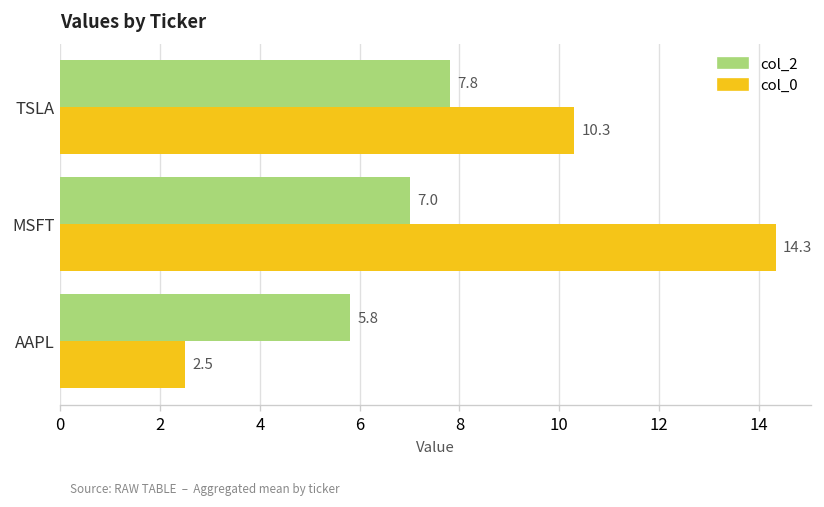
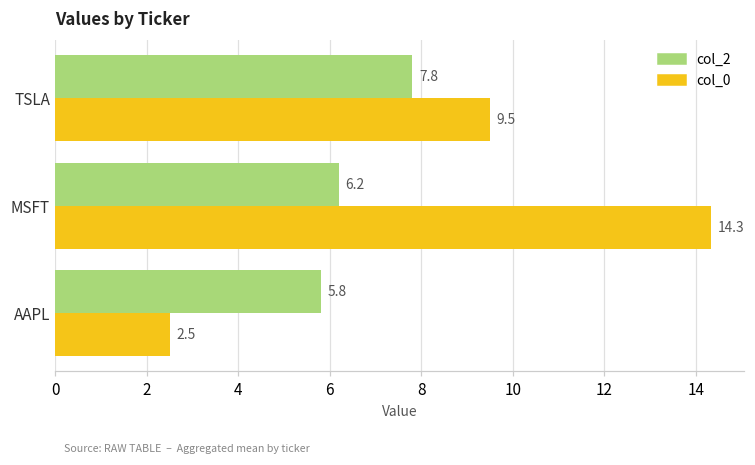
col_0, TSLA: 10.3 -> 9.5
col_2, MSFT: 7.0 -> 6.2
